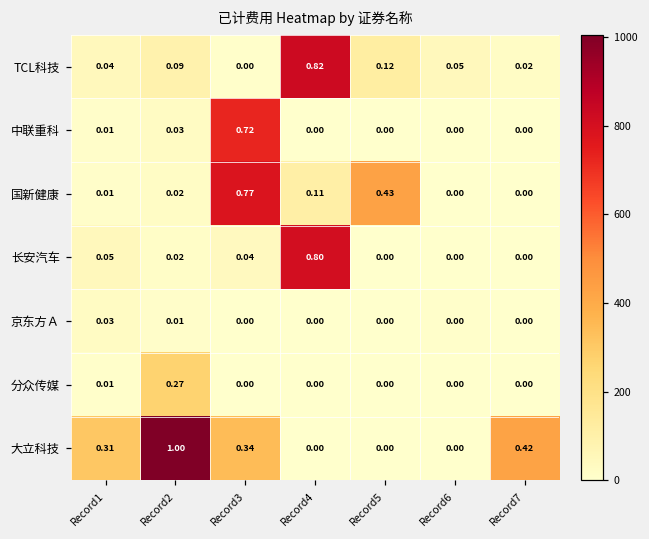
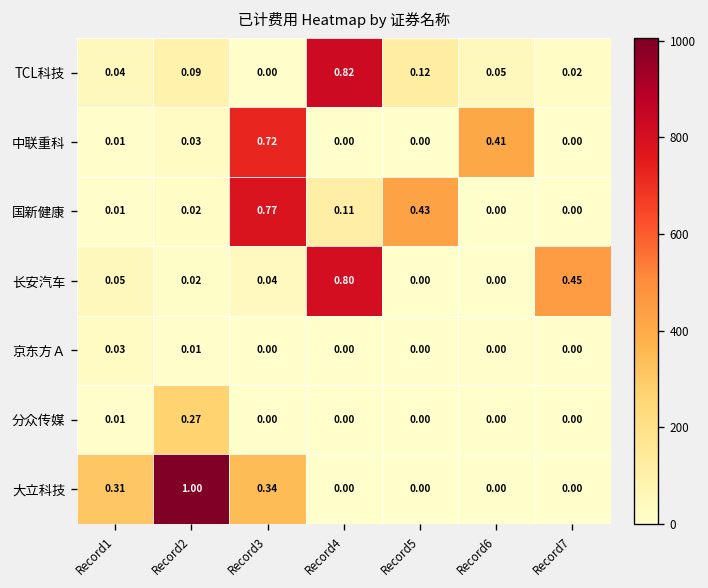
中联重科, Record6: 0.00 -> 0.41
长安汽车, Record7: 0.00 -> 0.45
大立科技, Record7: 0.42 -> 0.00
